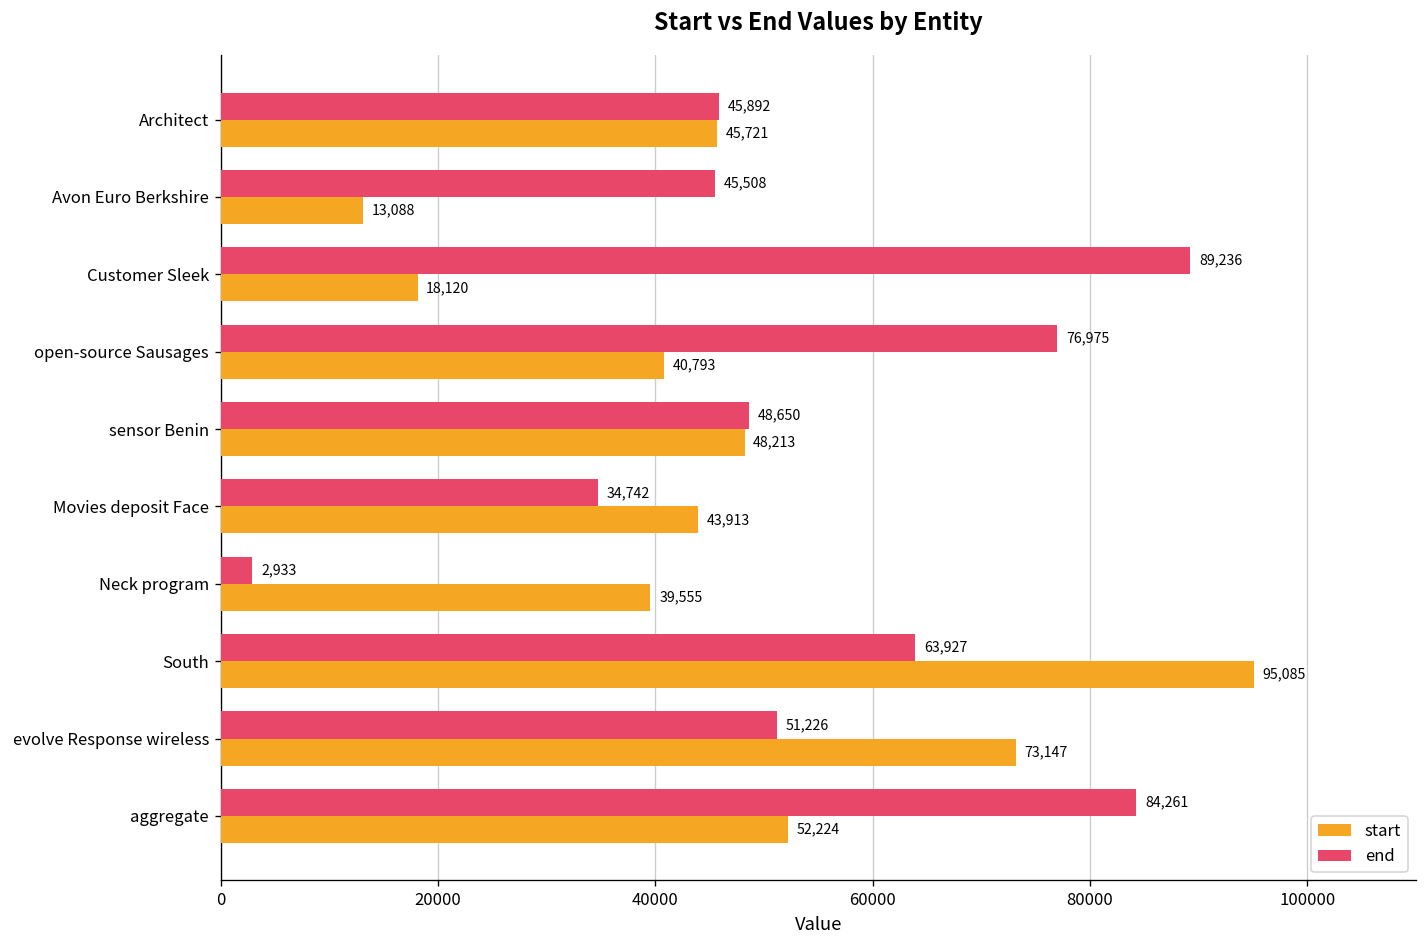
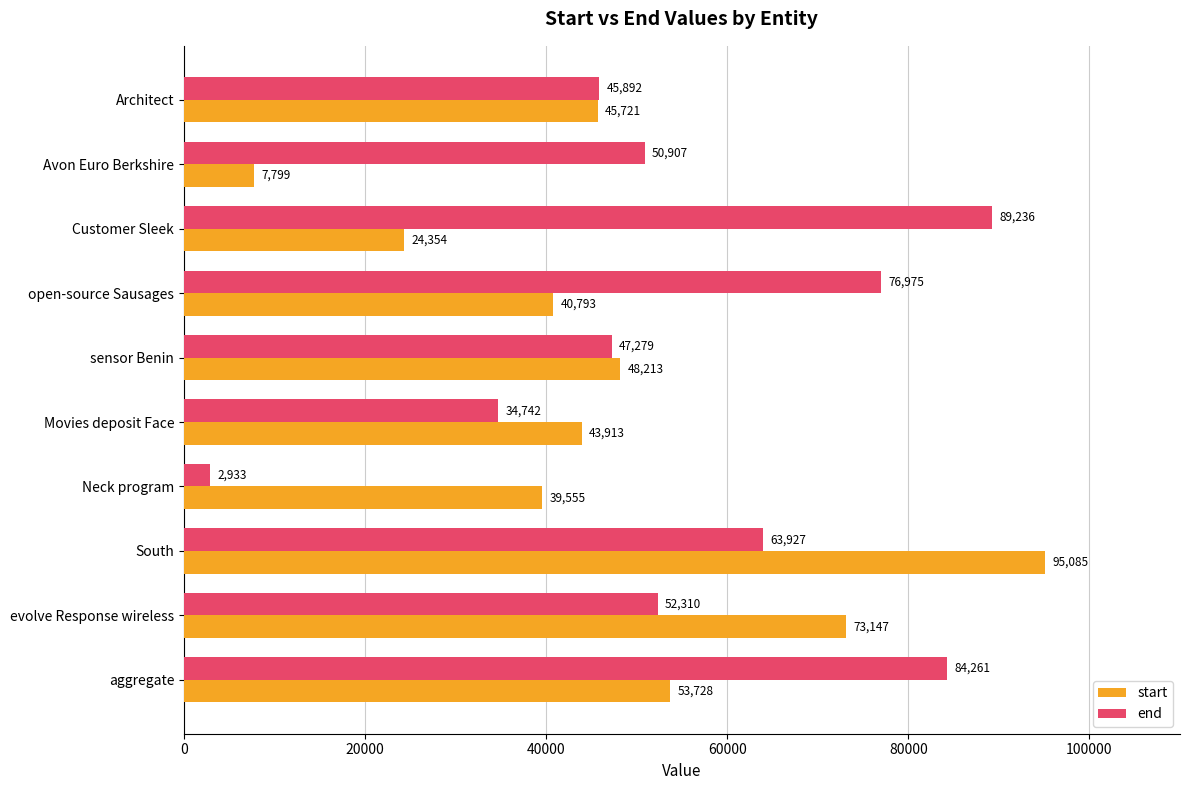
end, Avon Euro Berkshire: 45,508 -> 50,907
start, Avon Euro Berkshire: 13,088 -> 7,799
start, Customer Sleek: 18,120 -> 24,354
end, sensor Benin: 48,650 -> 47,279
end, evolve Response wireless: 51,226 -> 52,310
start, aggregate: 52,224 -> 53,728
